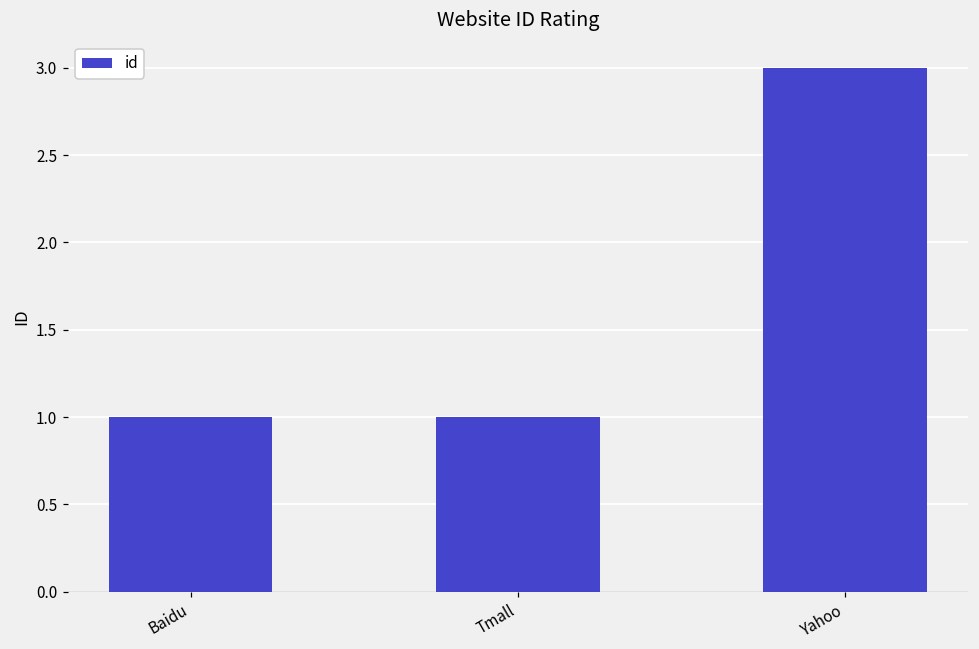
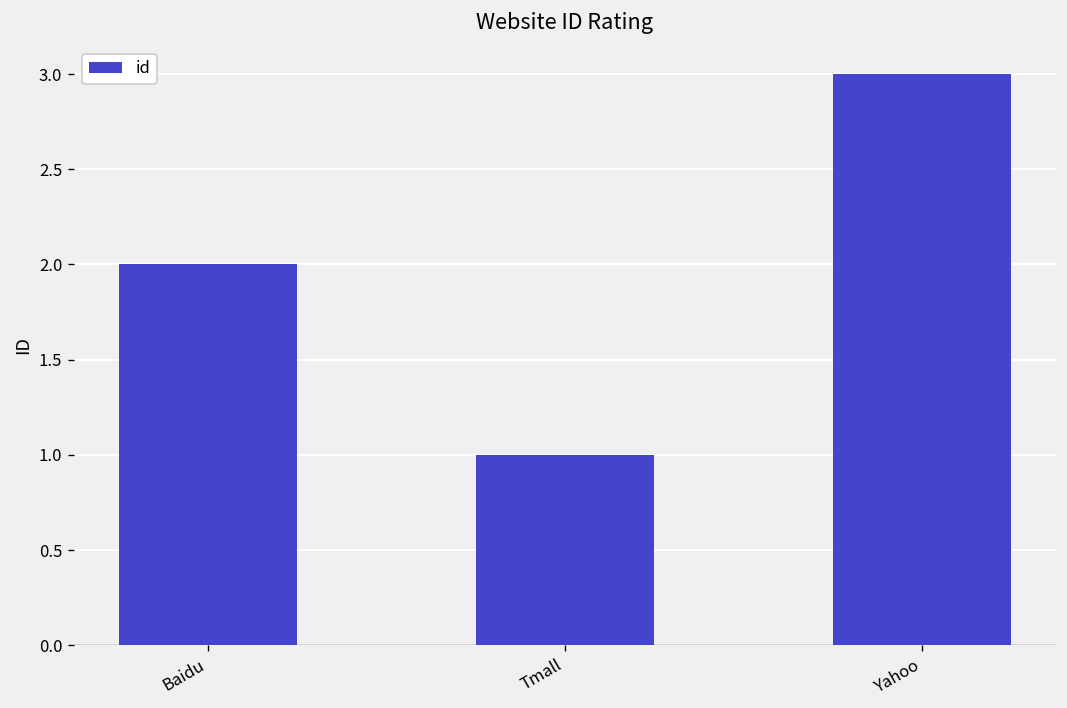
Baidu: 1 -> 2
